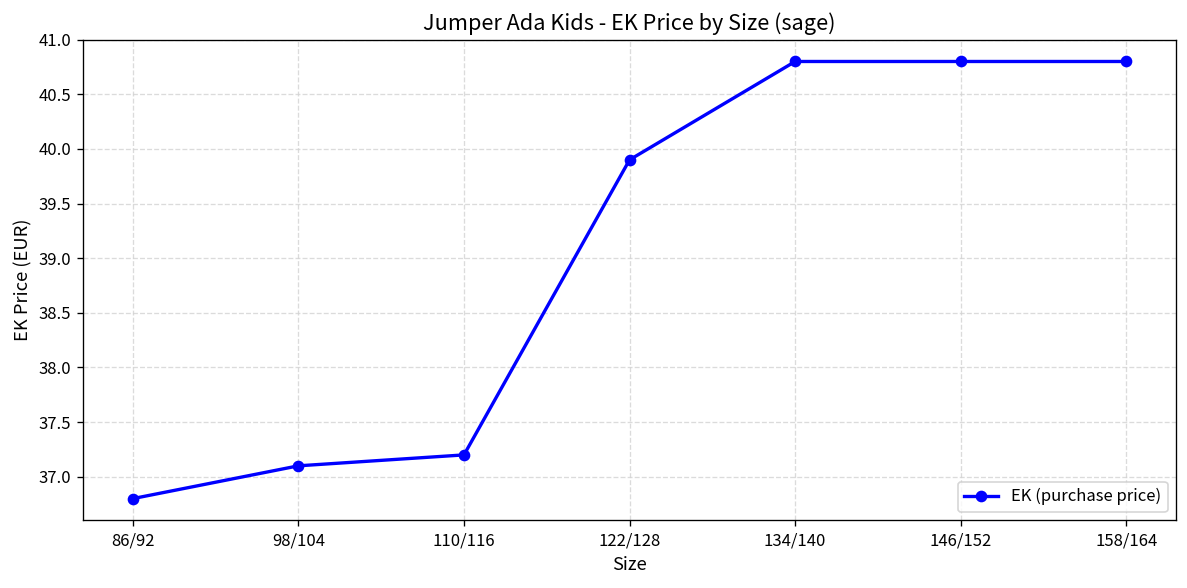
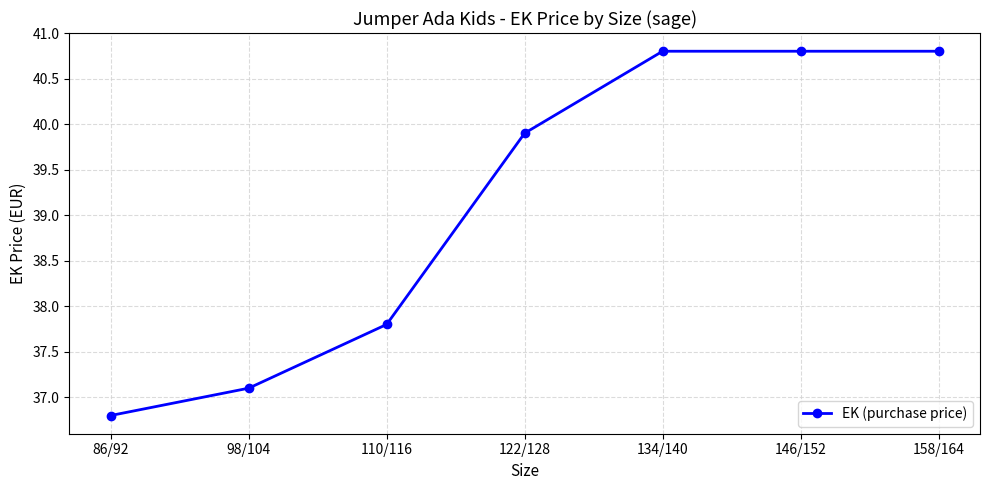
110/116: 37.2 -> 37.8
